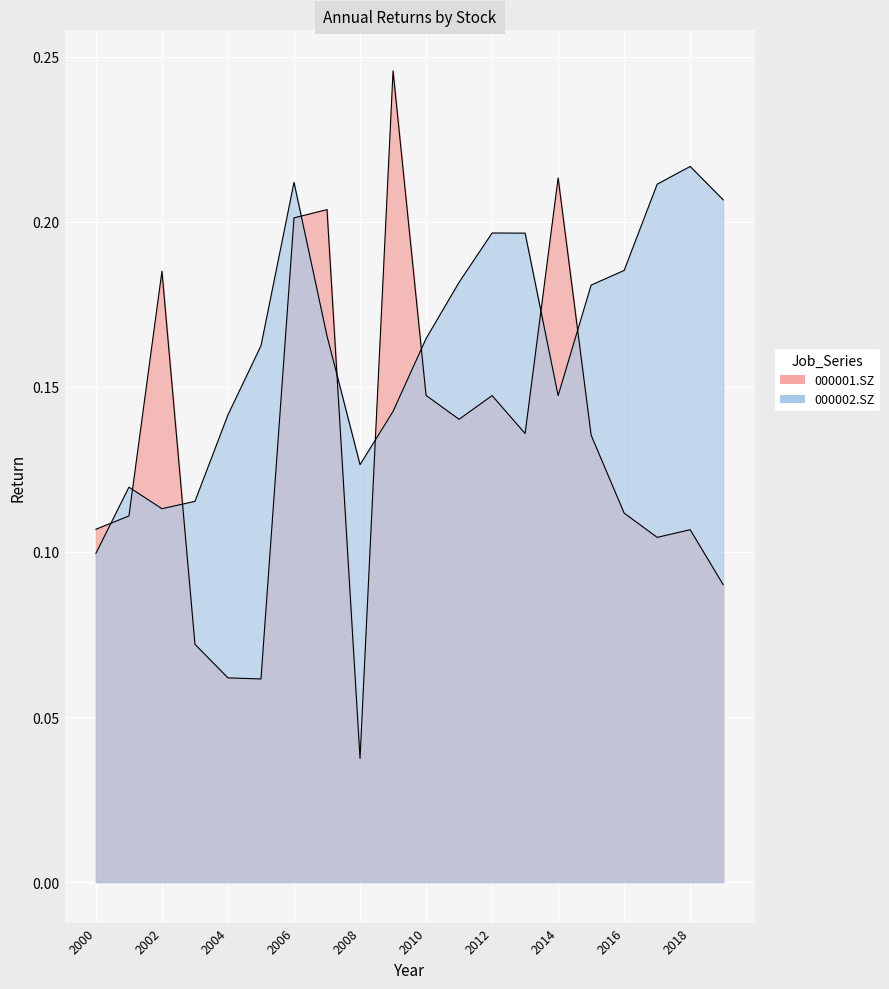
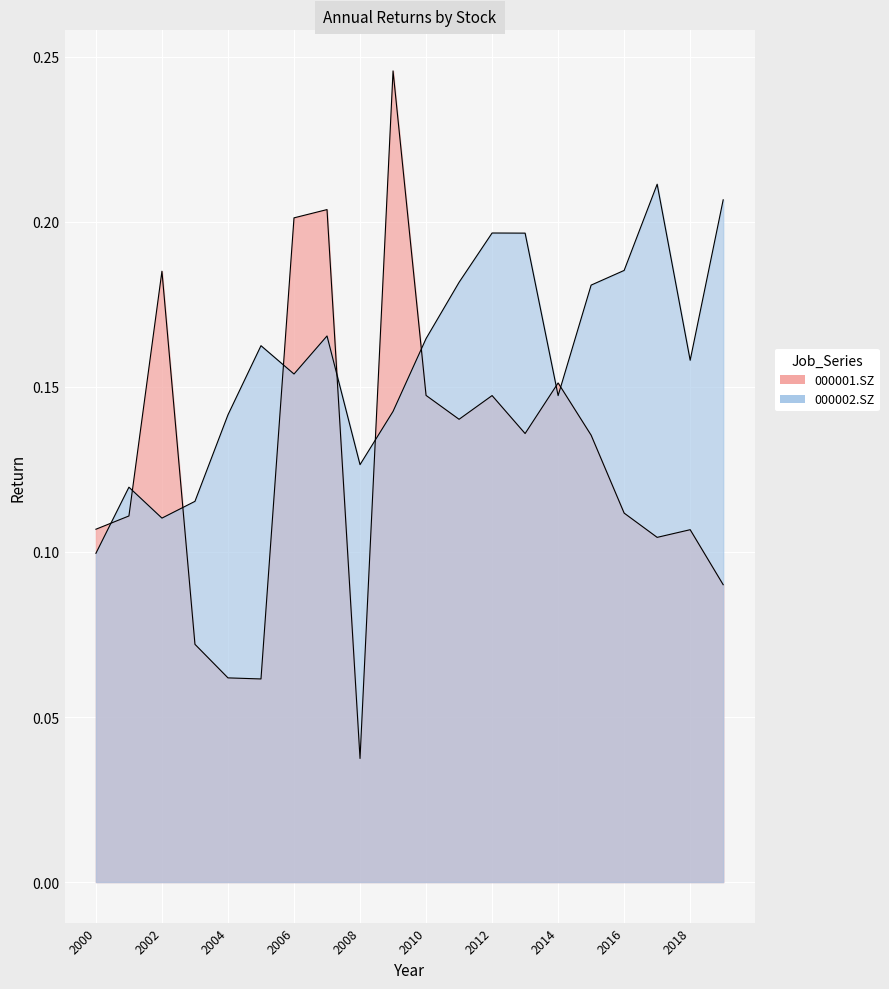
000002.SZ, 2002: 0.113 -> 0.110
000002.SZ, 2006: 0.212 -> 0.154
000001.SZ, 2014: 0.213 -> 0.151
000002.SZ, 2018: 0.217 -> 0.158
